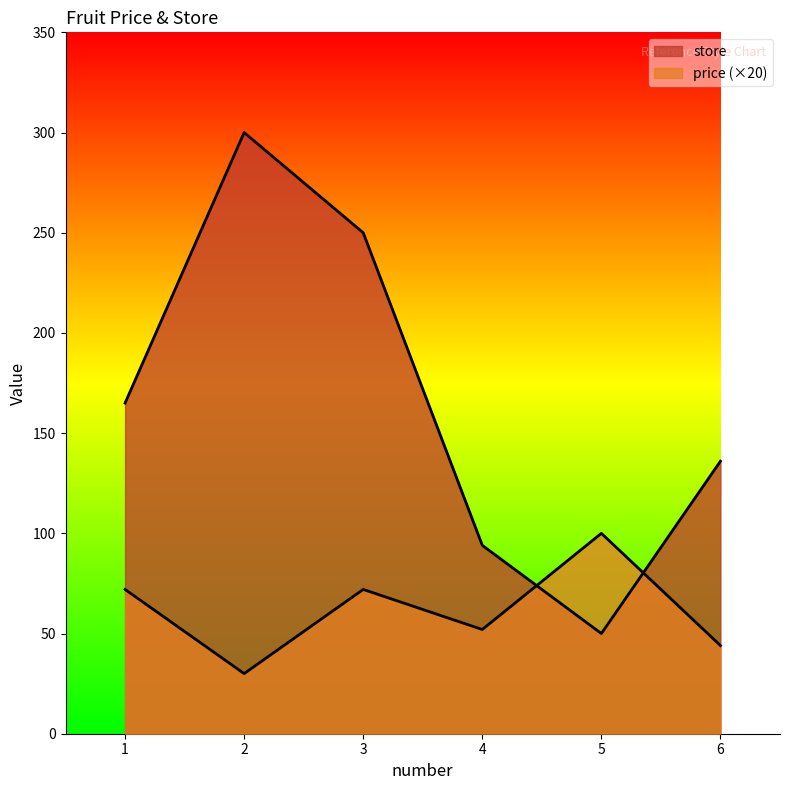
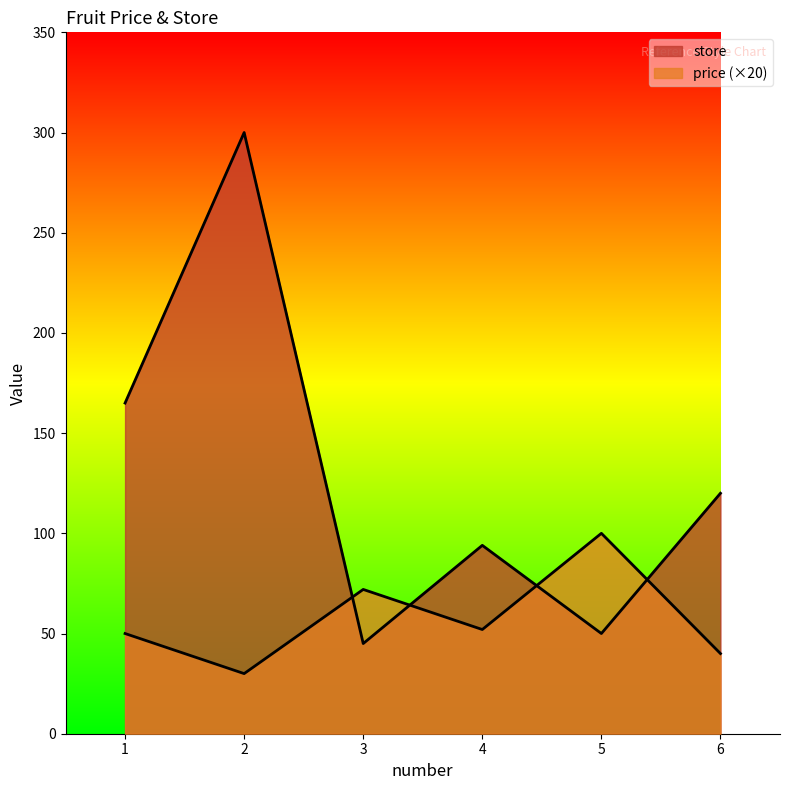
price (×20), 1: 72 -> 50
store, 3: 250 -> 45
store, 6: 136 -> 120
price (×20), 6: 44 -> 40
